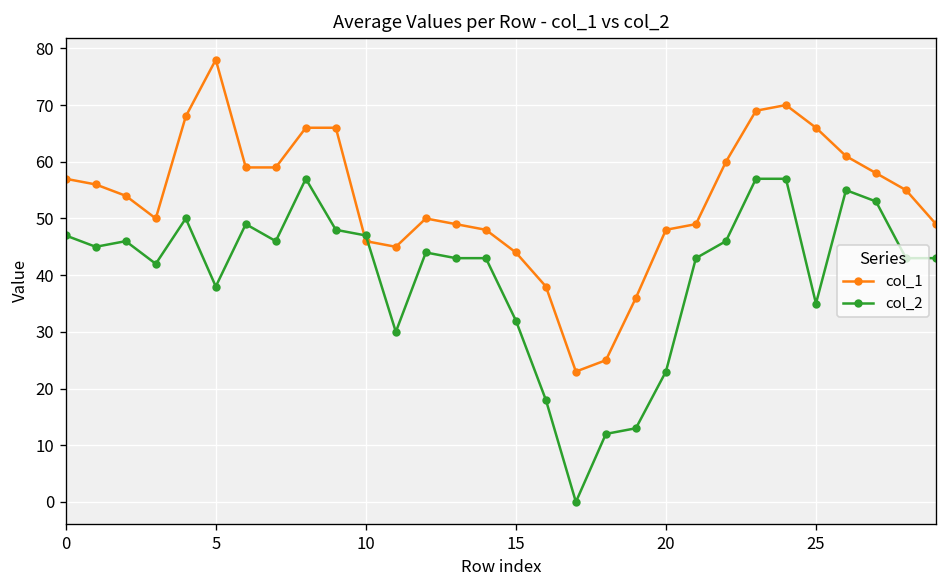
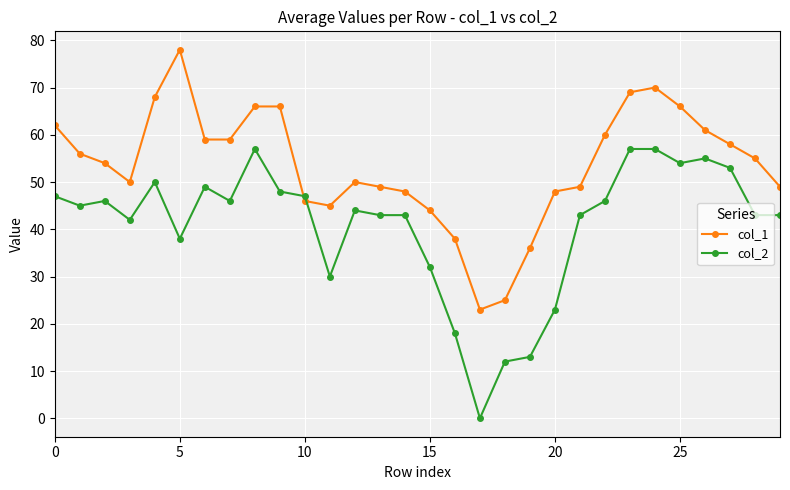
col_1, 0: 57 -> 62
col_2, 25: 35 -> 54
